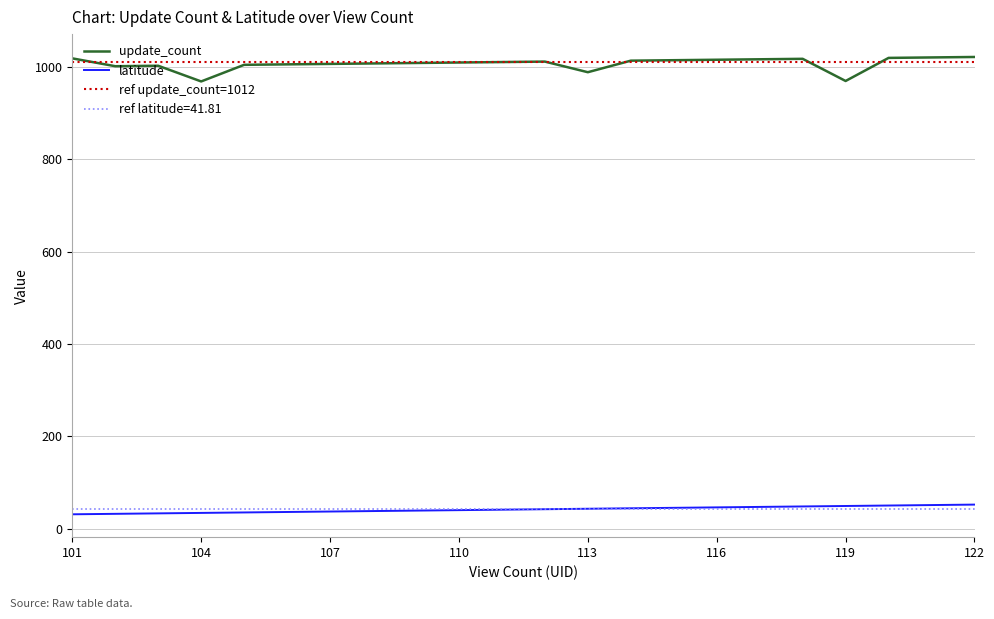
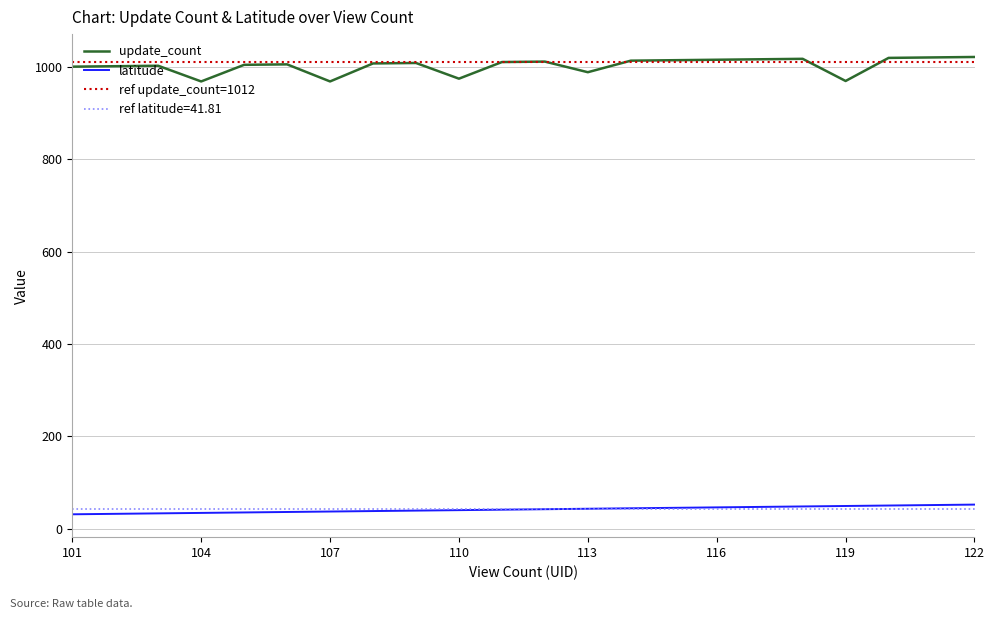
update_count, 101: 1020 -> 1000
update_count, 107: 1010 -> 970
update_count, 110: 1010 -> 980
